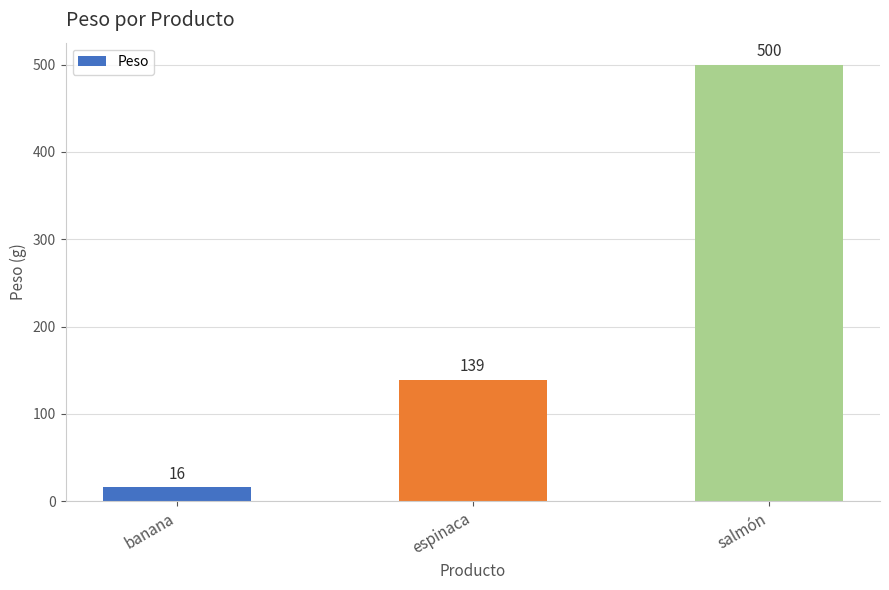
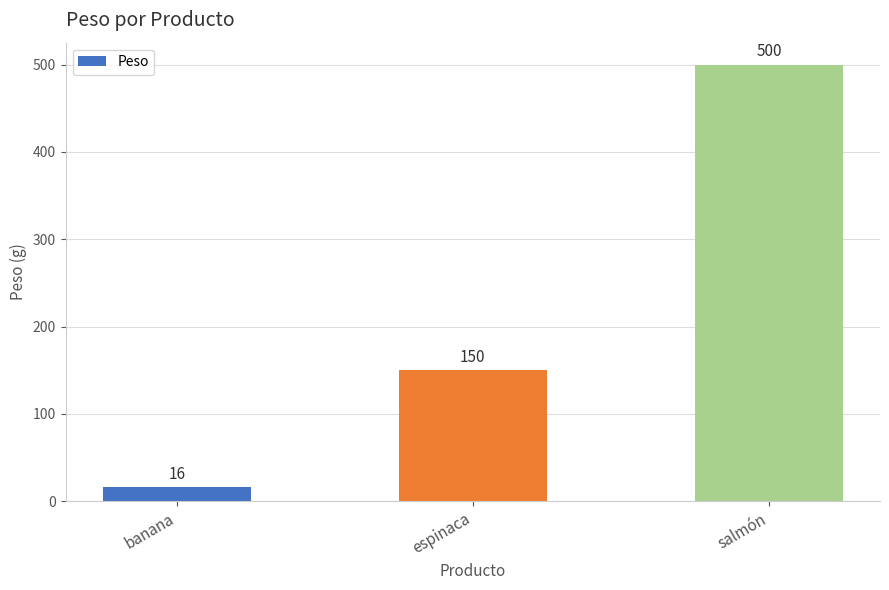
espinaca: 139 -> 150
